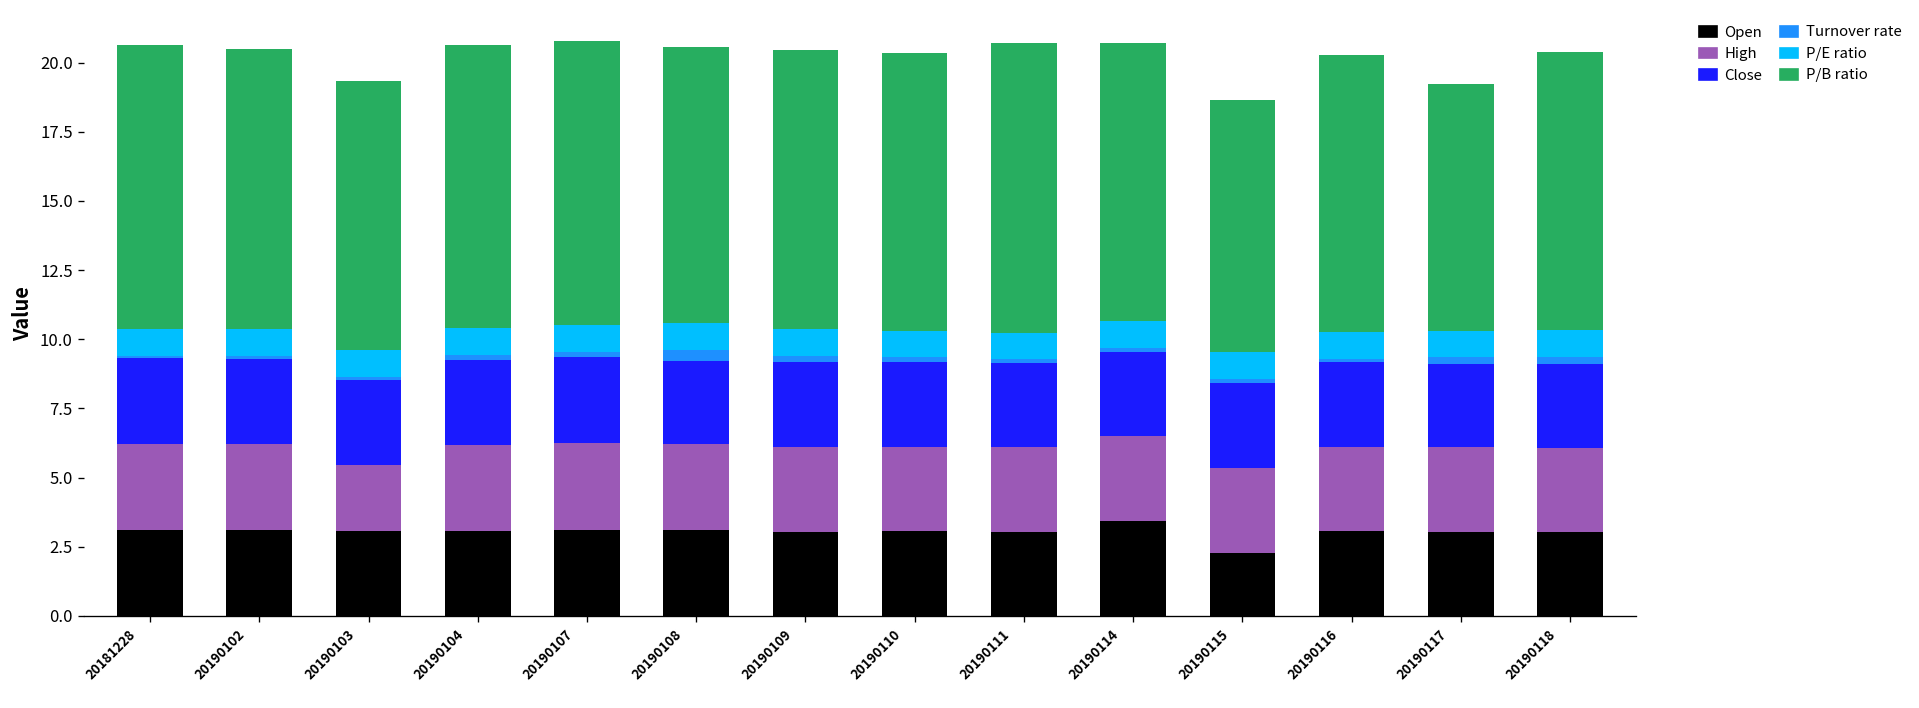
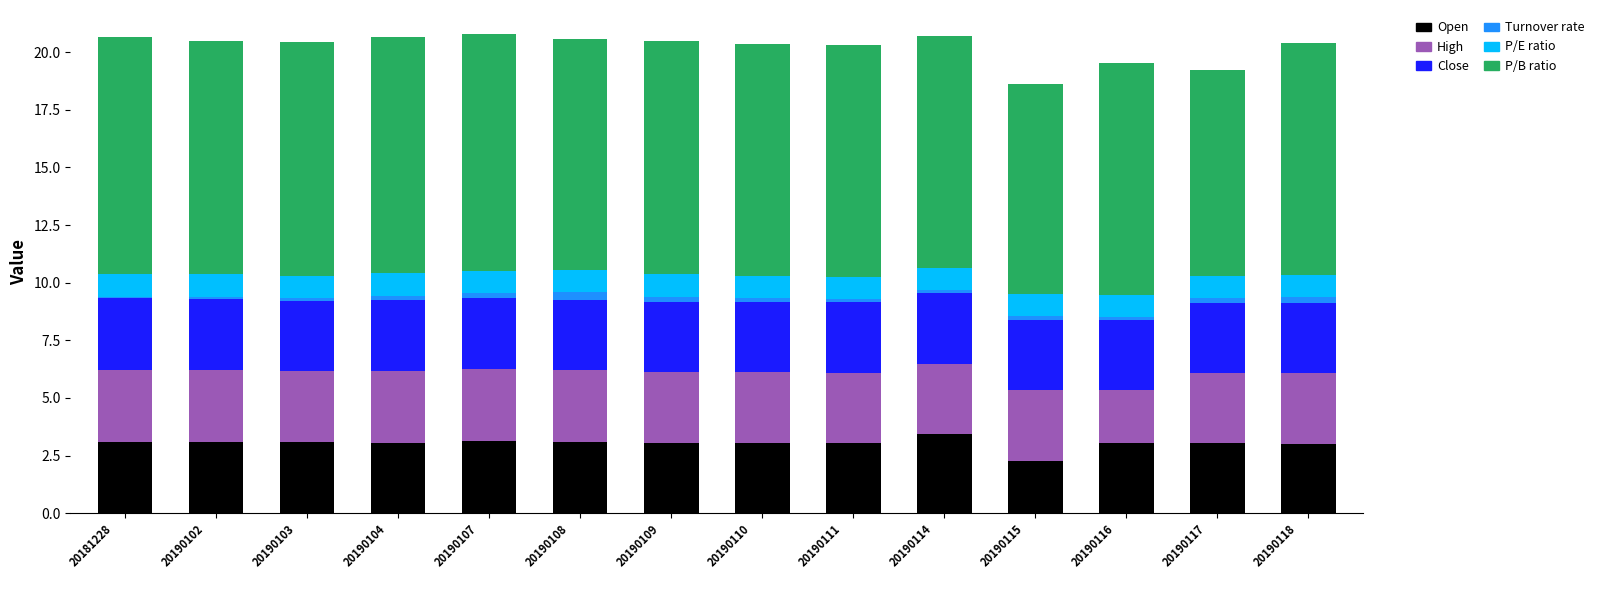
High, 20190103: 2.4 -> 3.1
P/B ratio, 20190103: 9.7 -> 10.1
P/B ratio, 20190111: 10.5 -> 10.1
High, 20190116: 3.1 -> 2.3
